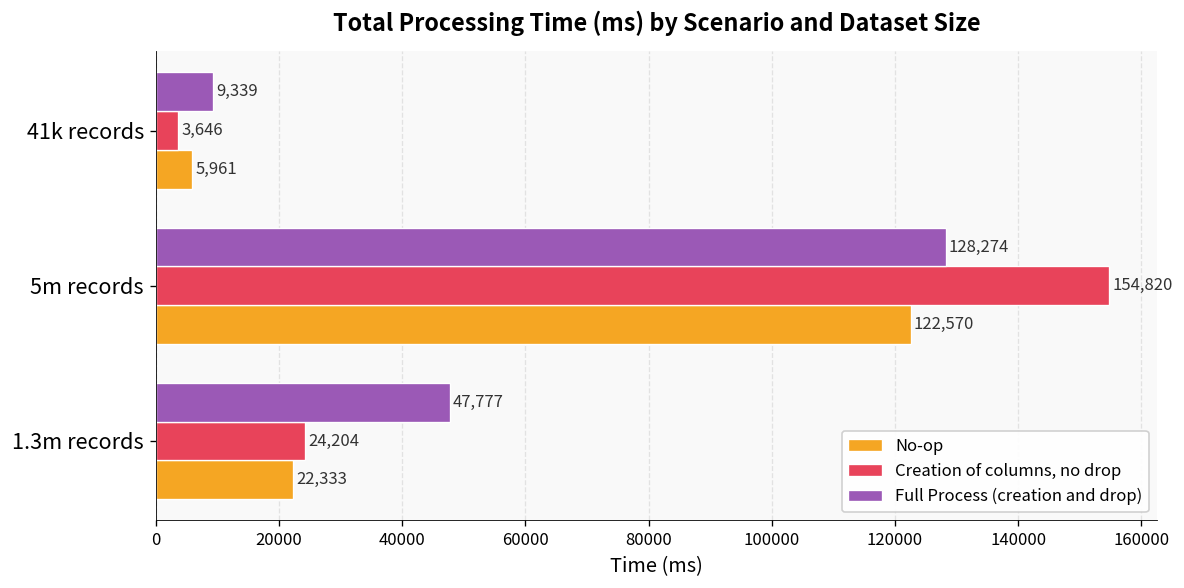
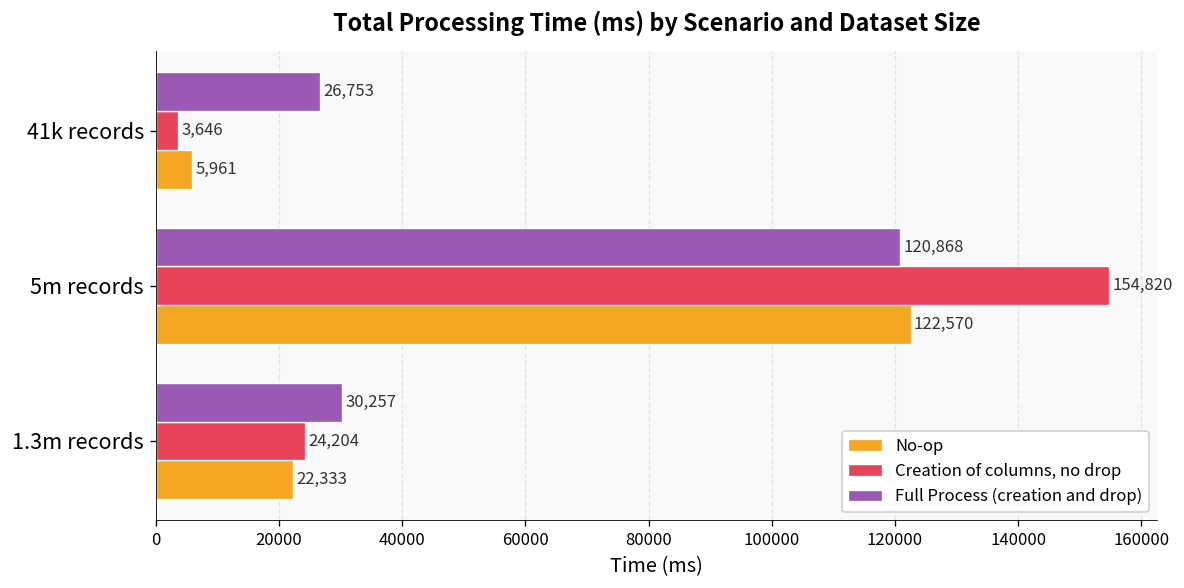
Full Process (creation and drop), 41k records: 9,339 -> 26,753
Full Process (creation and drop), 5m records: 128,274 -> 120,868
Full Process (creation and drop), 1.3m records: 47,777 -> 30,257
